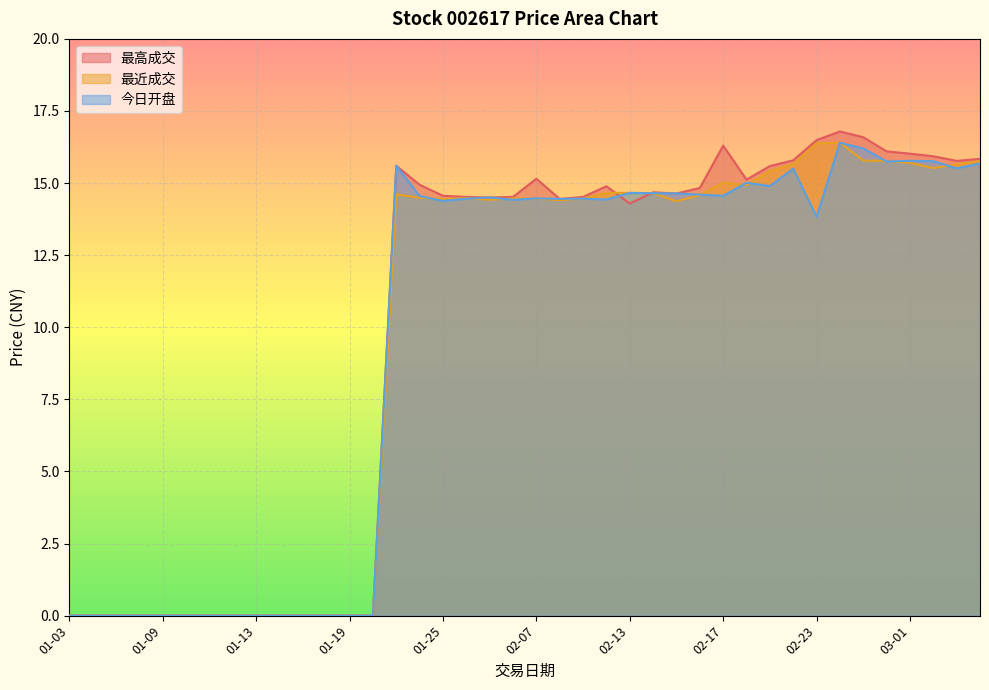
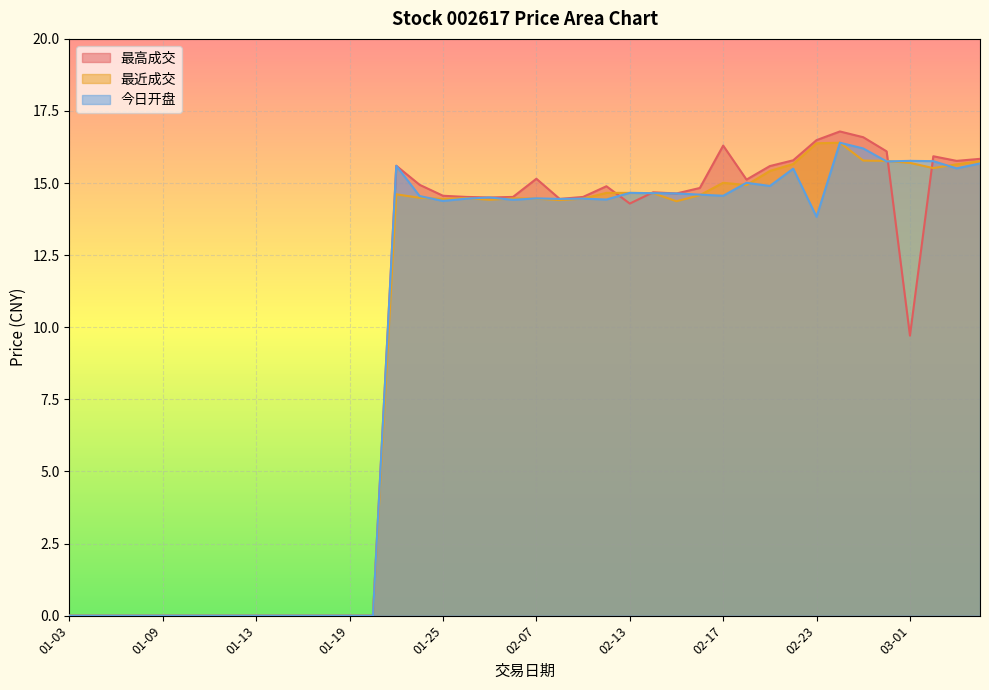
最高成交, 03-01: 16.0 -> 9.7
